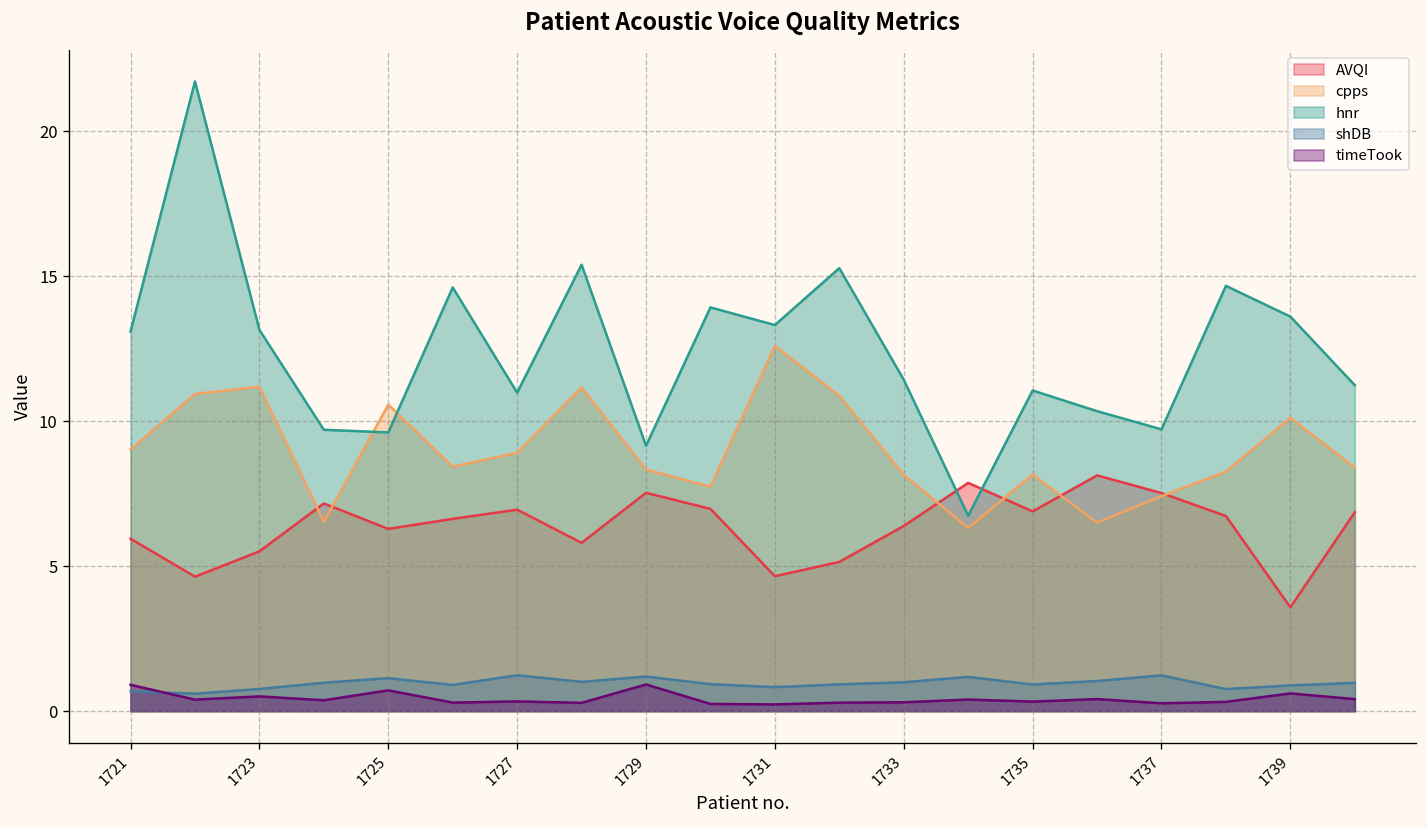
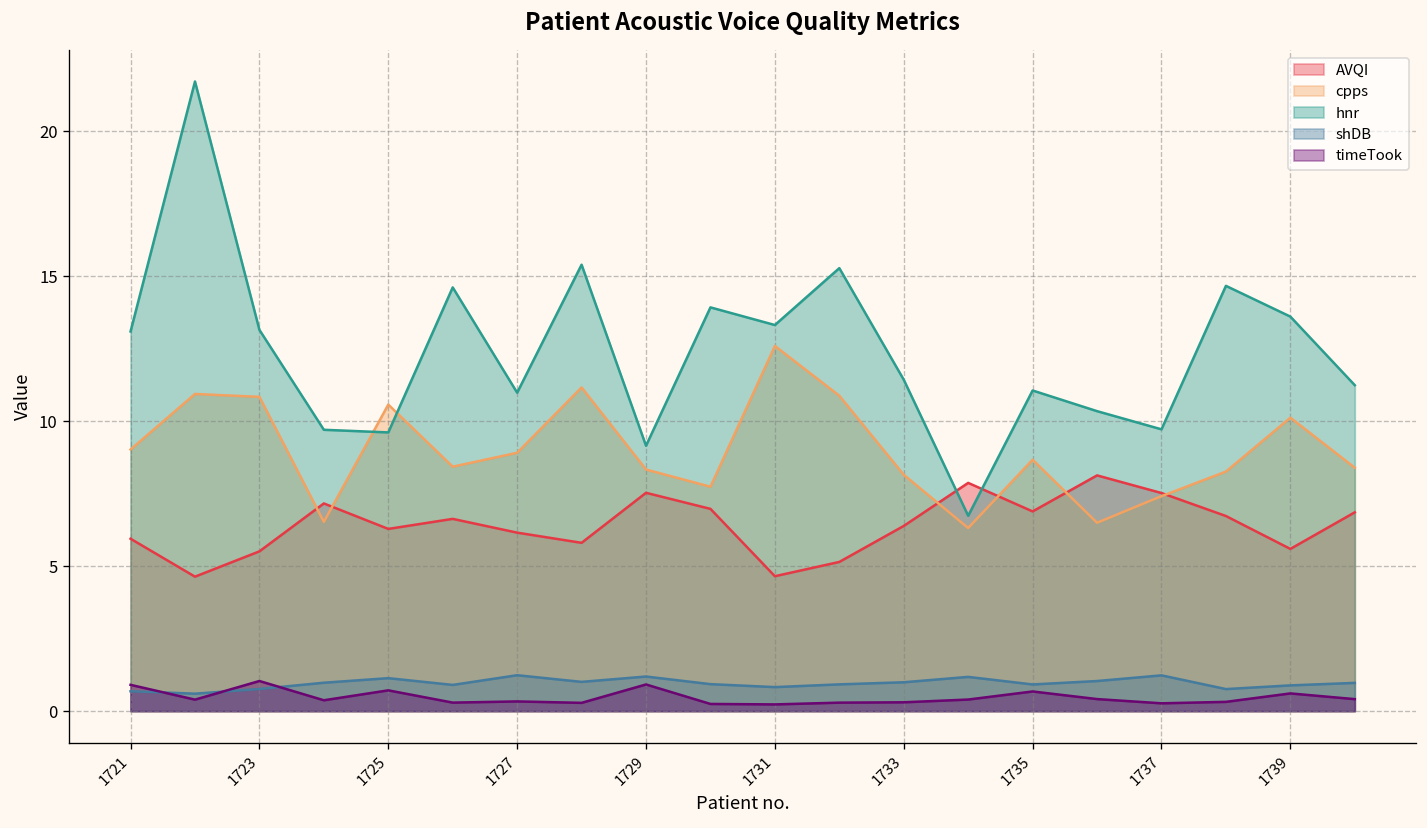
cpps, 1723: 11.2 -> 10.8
timeTook, 1723: 0.5 -> 1.0
AVQI, 1727: 6.9 -> 6.2
cpps, 1735: 8.2 -> 8.7
timeTook, 1735: 0.3 -> 0.7
AVQI, 1739: 3.6 -> 5.6
